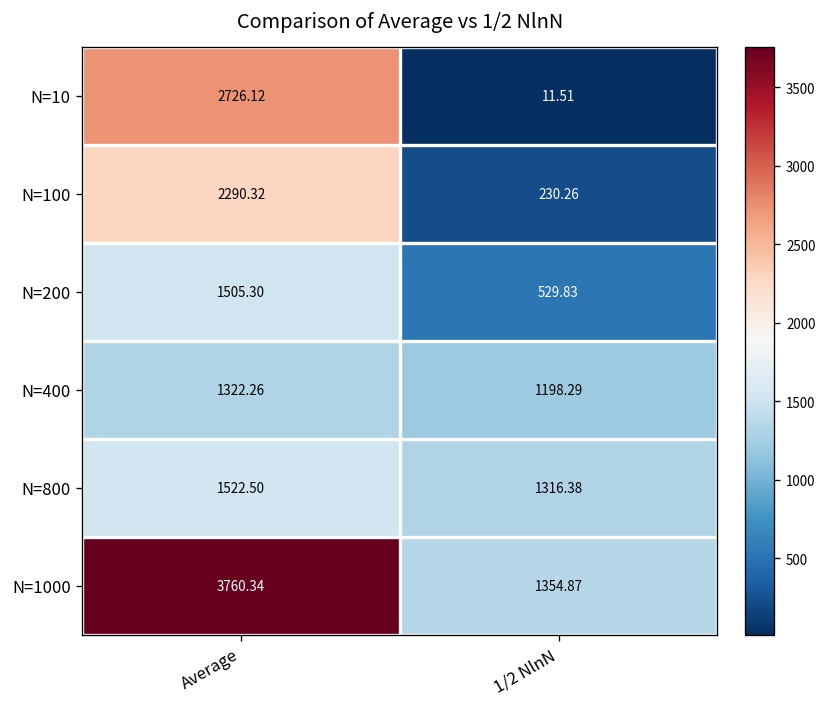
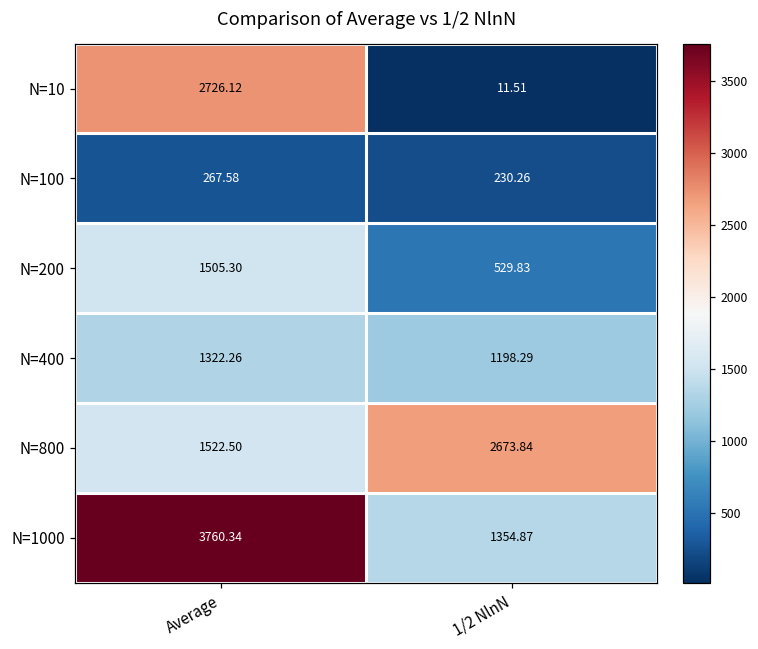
N=100, Average: 2290.32 -> 267.58
N=800, 1/2 NlnN: 1316.38 -> 2673.84
